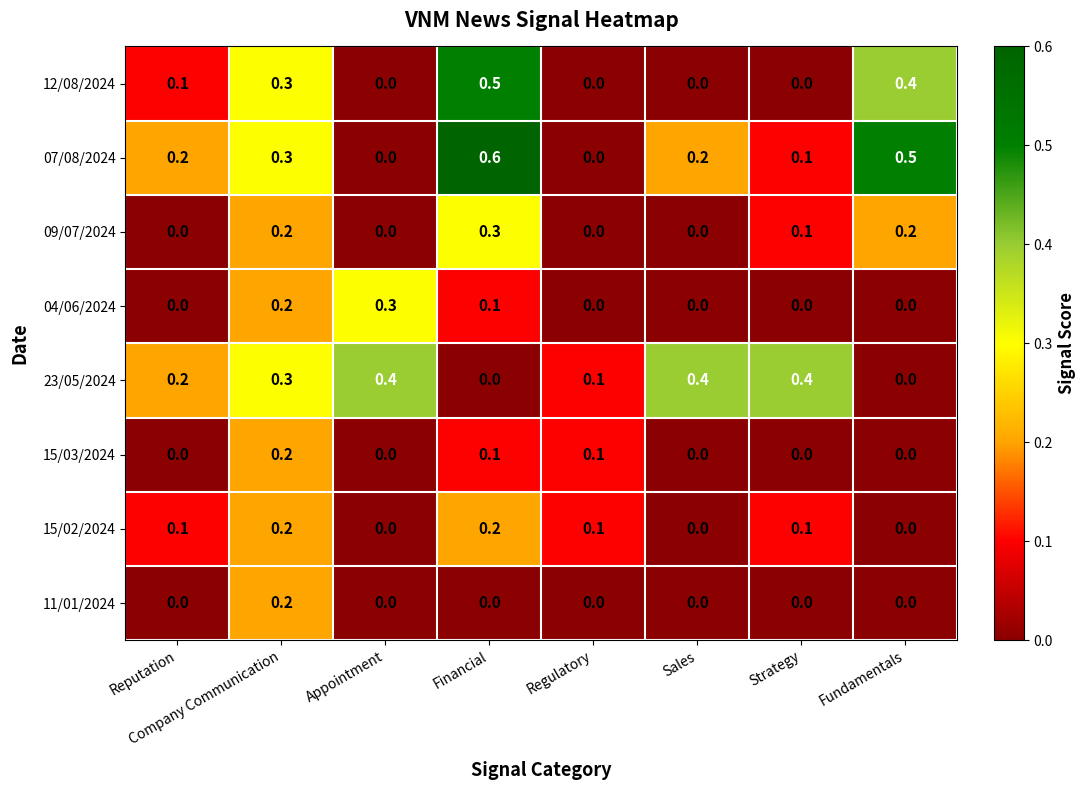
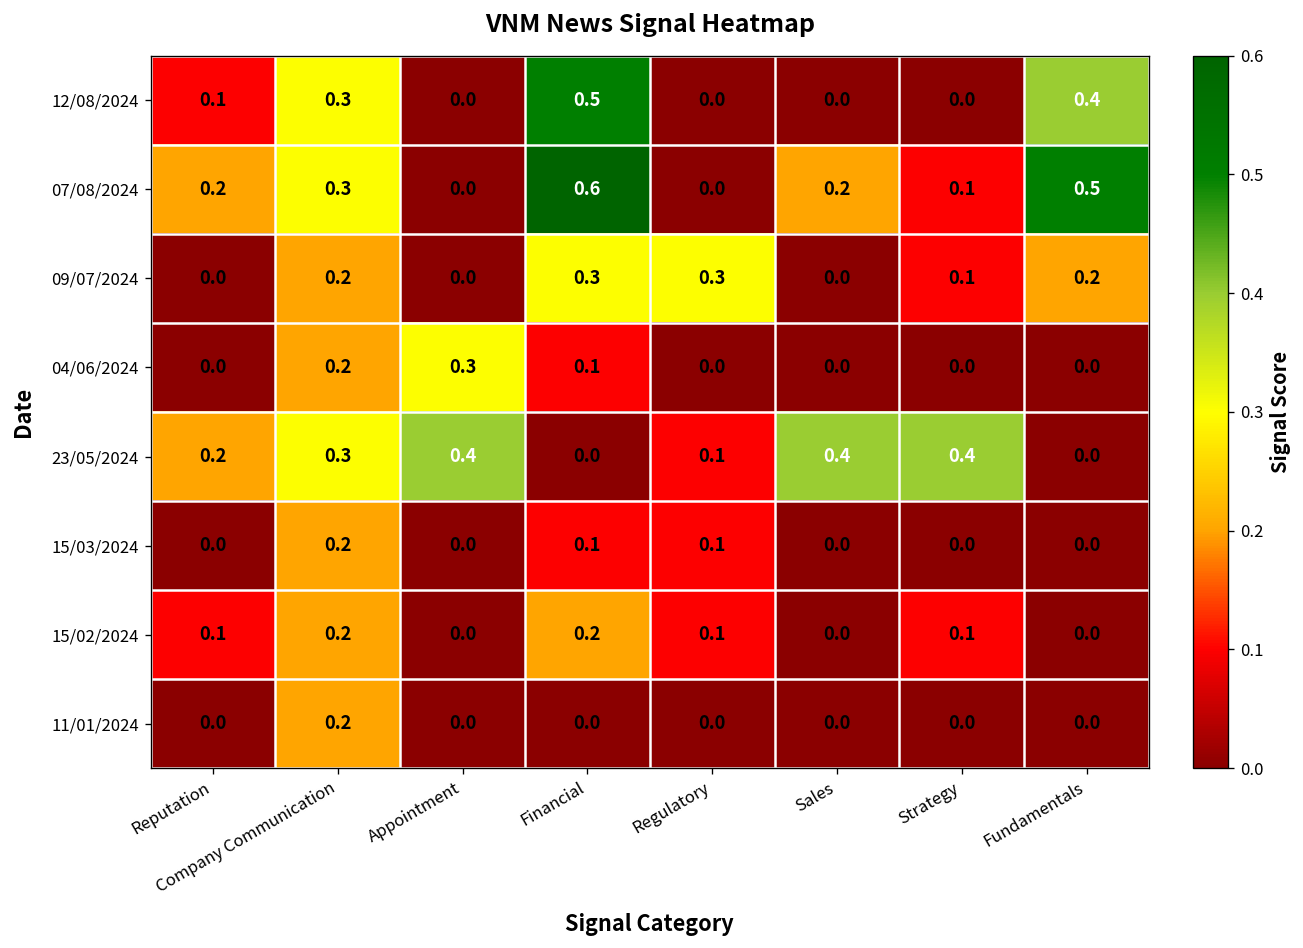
09/07/2024, Regulatory: 0.0 -> 0.3
